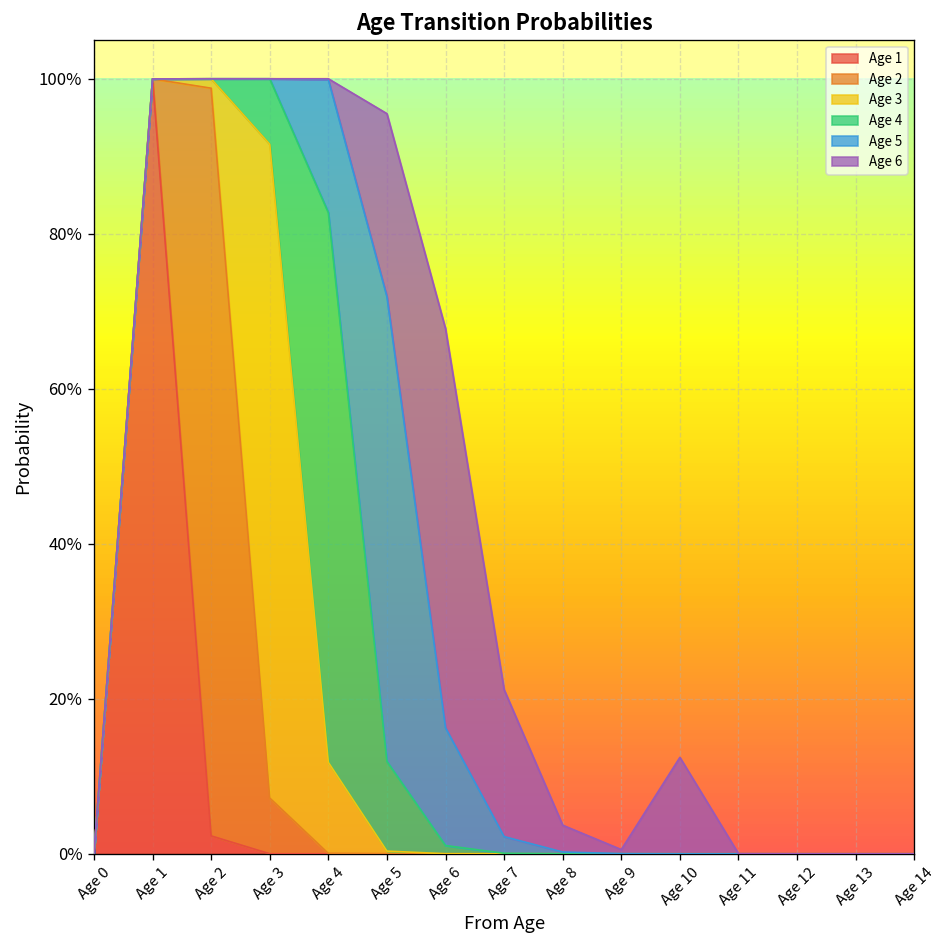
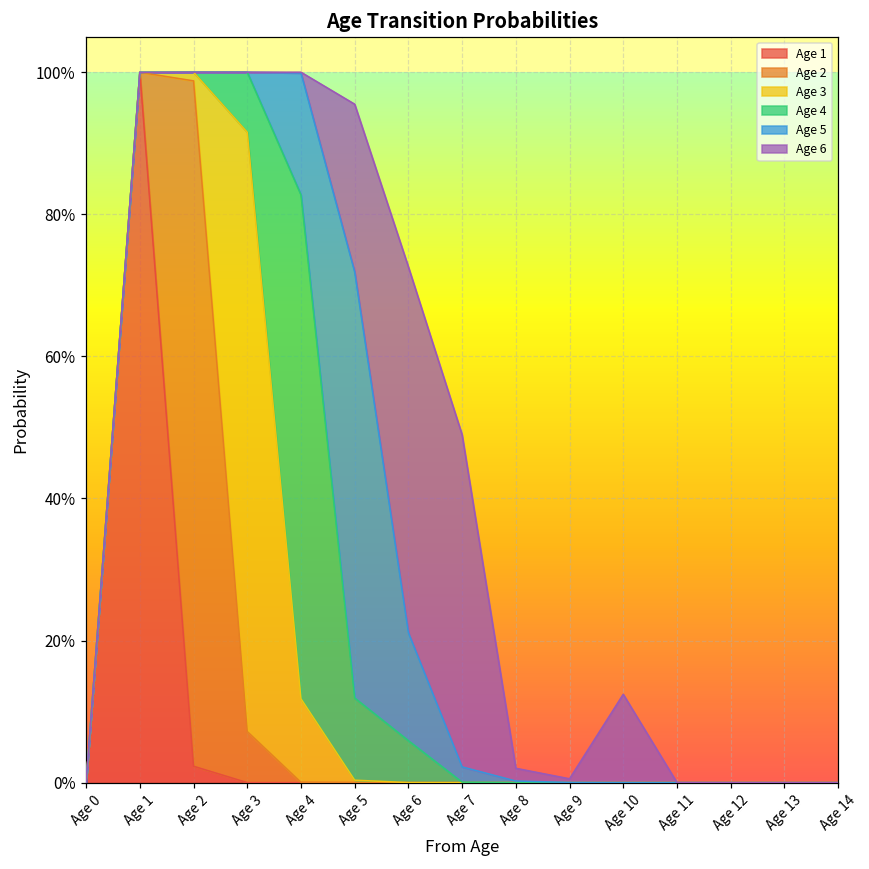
Age 4, Age 6: 1% -> 6%
Age 6, Age 7: 19% -> 47%
Age 6, Age 8: 3% -> 2%
